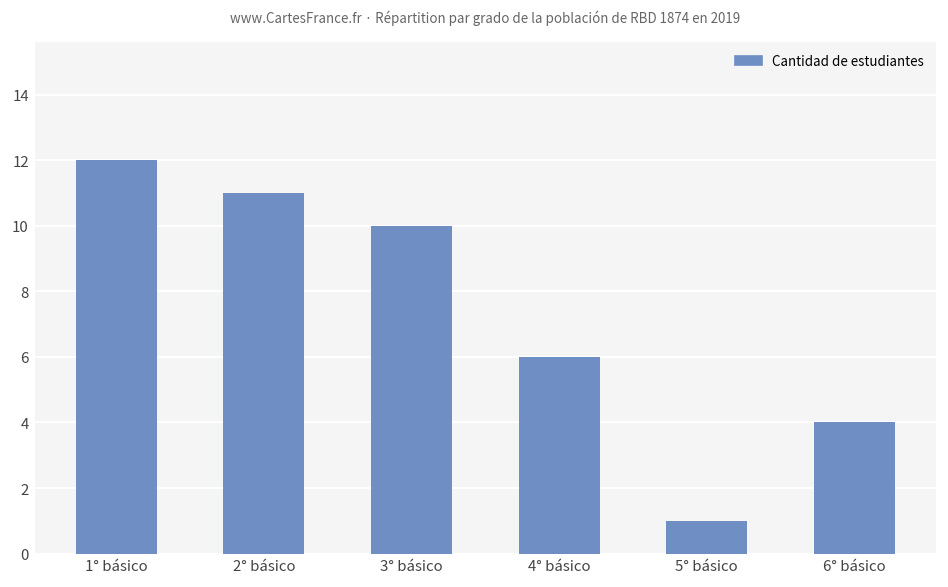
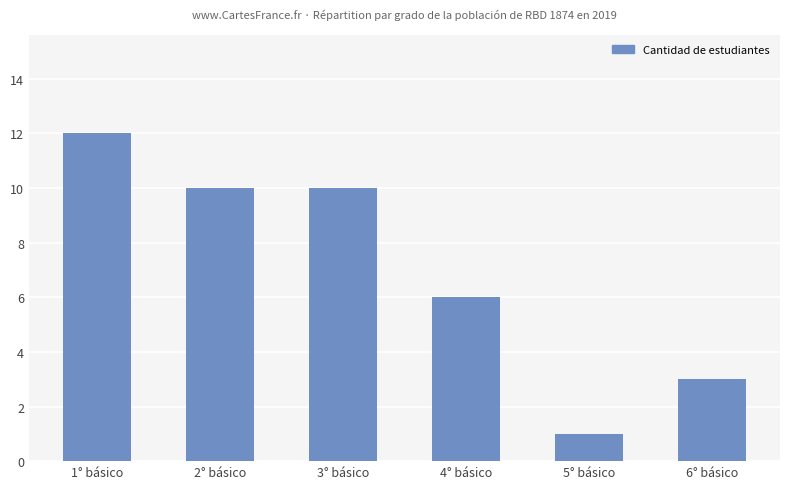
2° básico: 11 -> 10
6° básico: 4 -> 3
